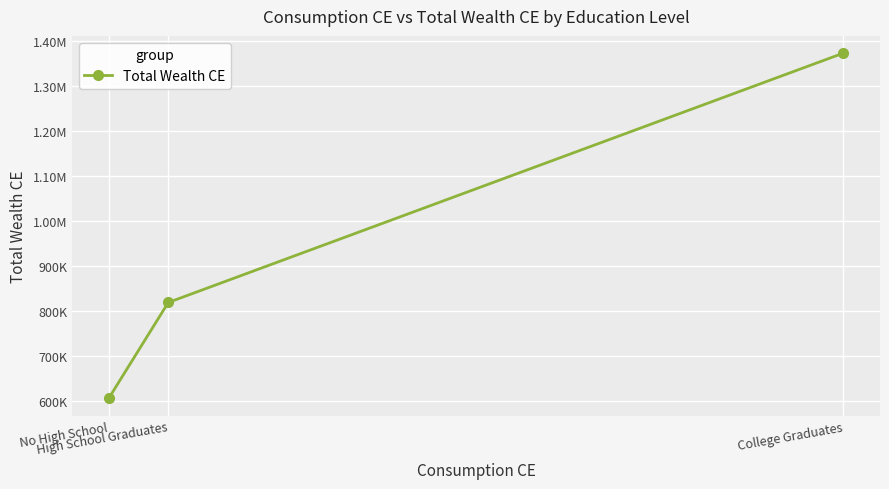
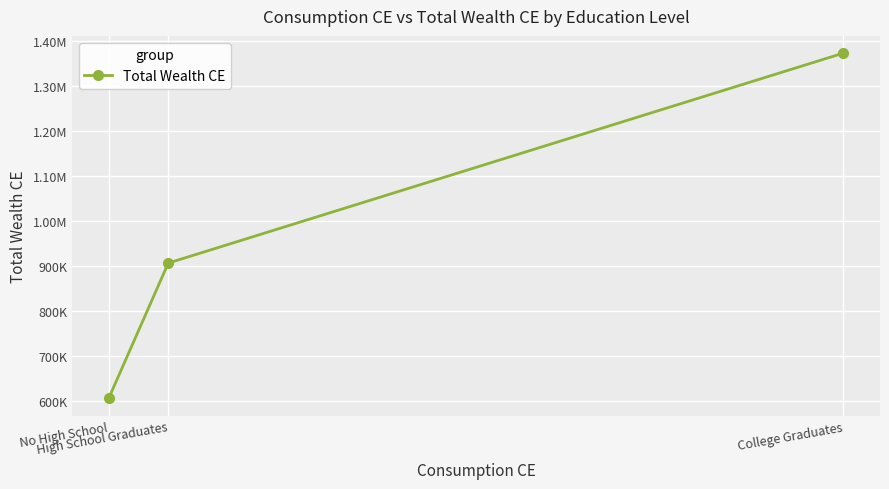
High School Graduates: 820000 -> 910000
